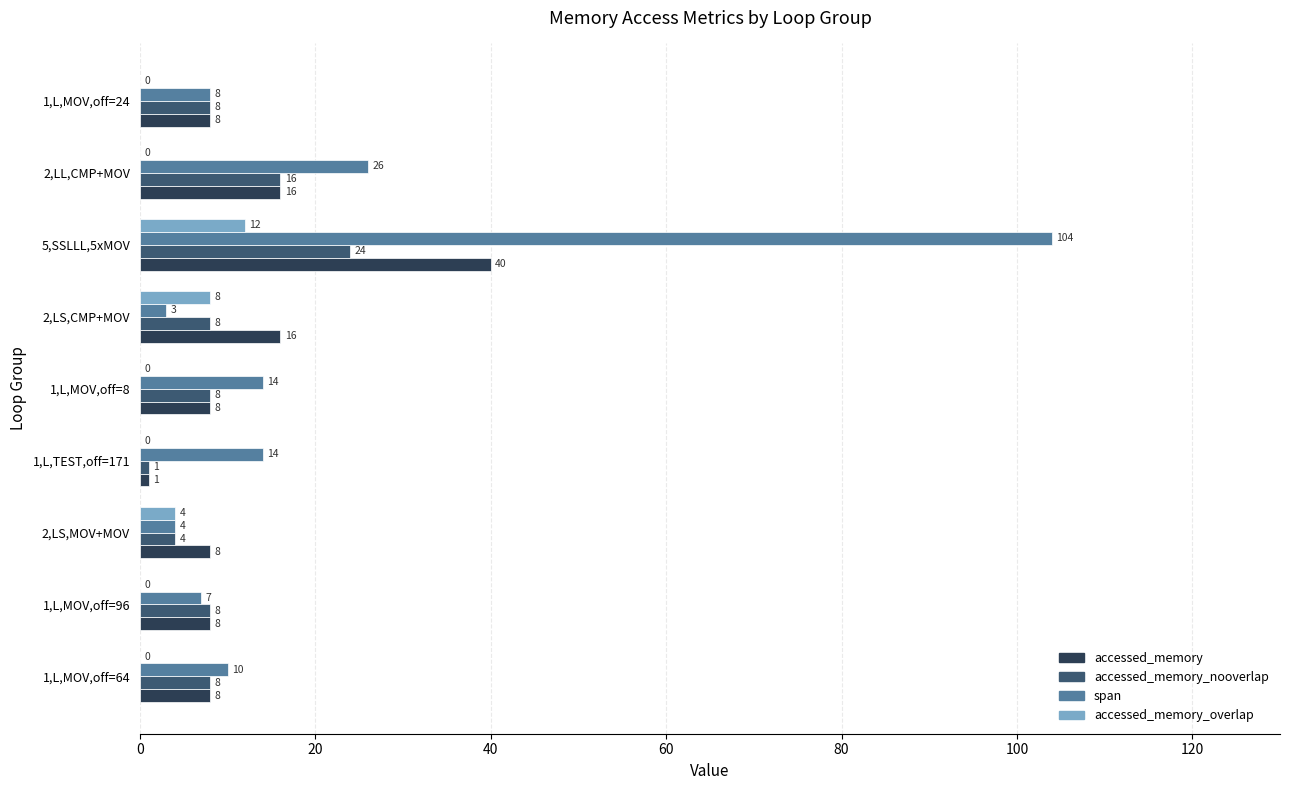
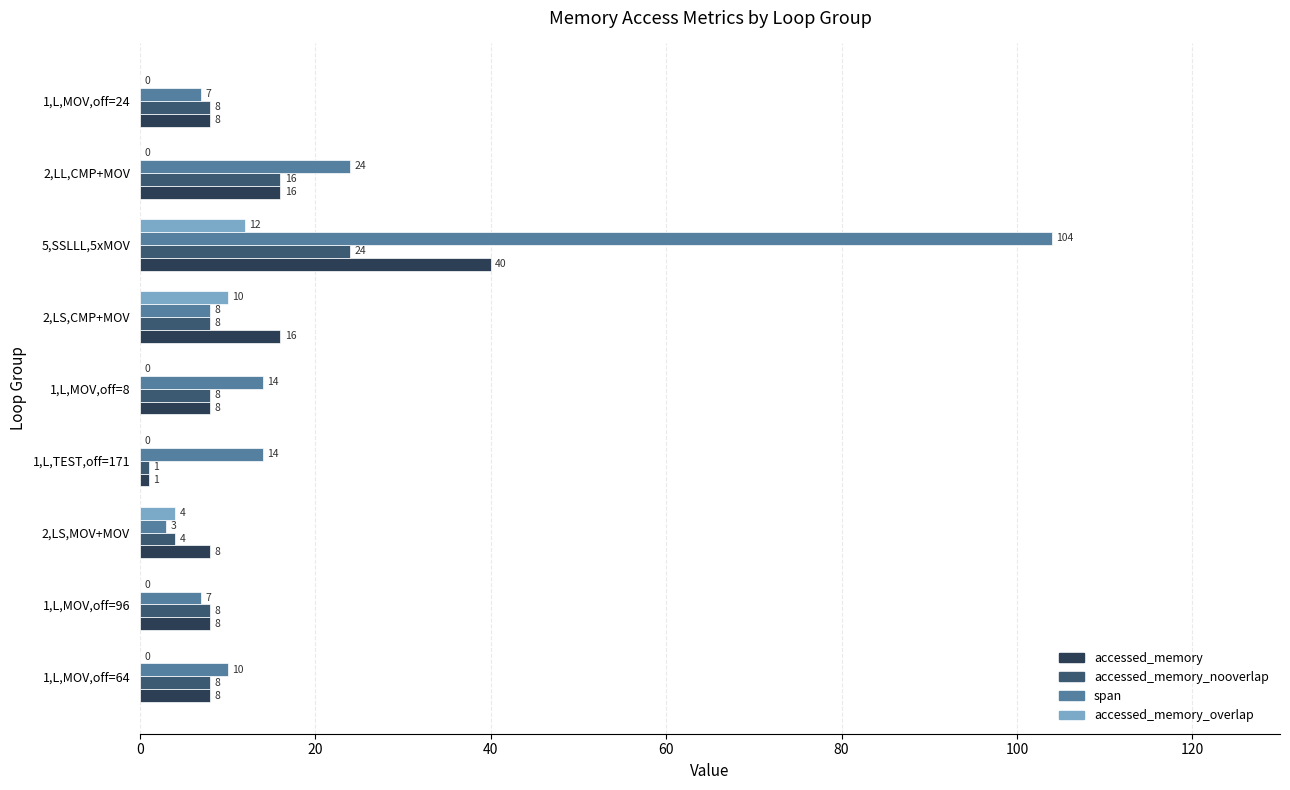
span, 1,L,MOV,off=24: 8 -> 7
span, 2,LL,CMP+MOV: 26 -> 24
accessed_memory_overlap, 2,LS,CMP+MOV: 8 -> 10
span, 2,LS,CMP+MOV: 3 -> 8
span, 2,LS,MOV+MOV: 4 -> 3
